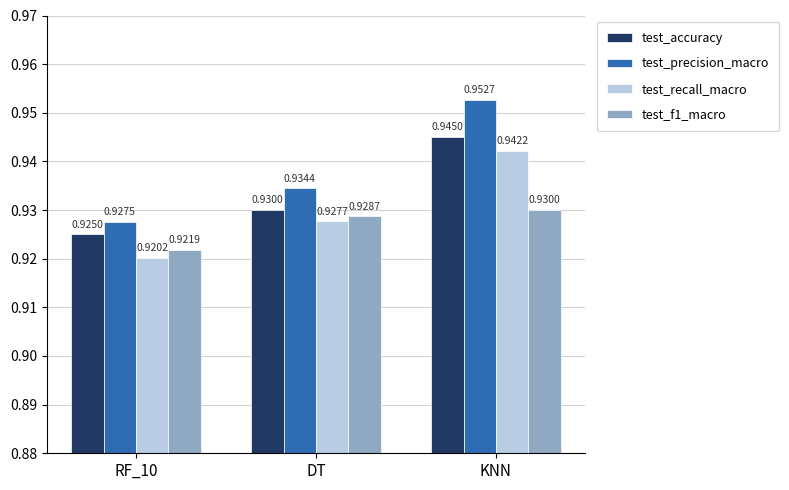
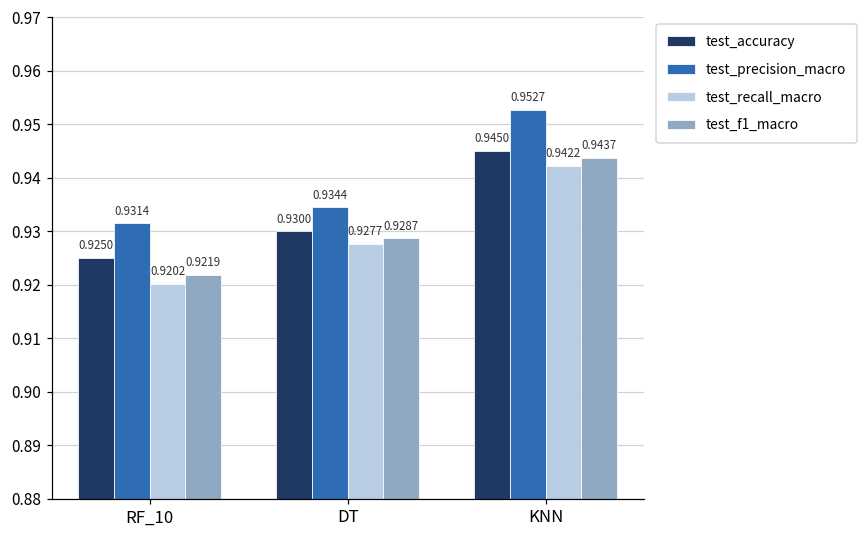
test_precision_macro, RF_10: 0.9275 -> 0.9314
test_f1_macro, KNN: 0.9300 -> 0.9437
